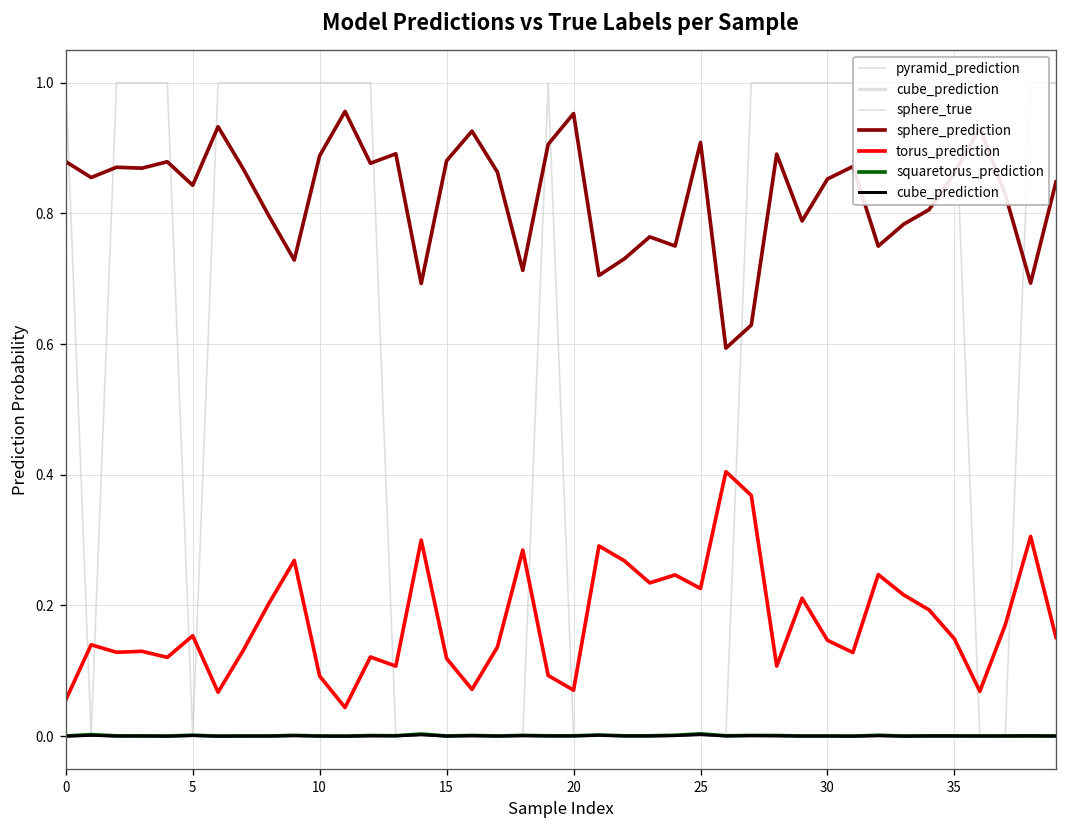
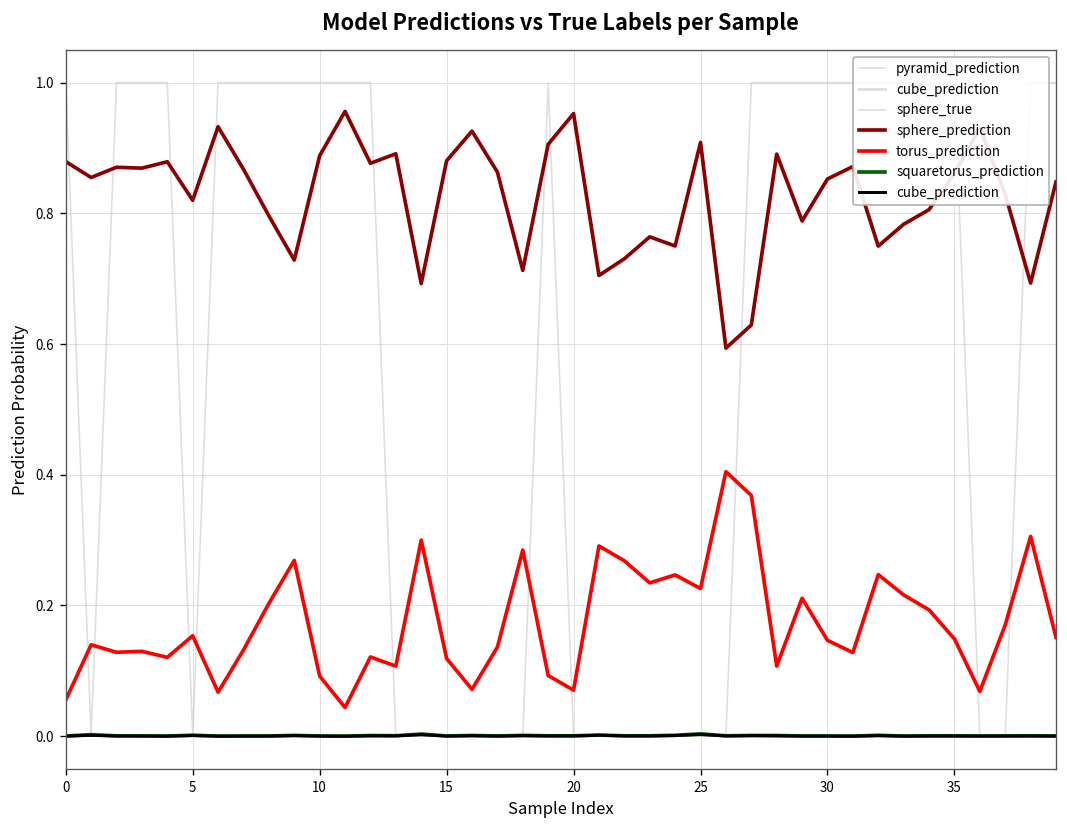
sphere_prediction, 5: 0.84 -> 0.82
